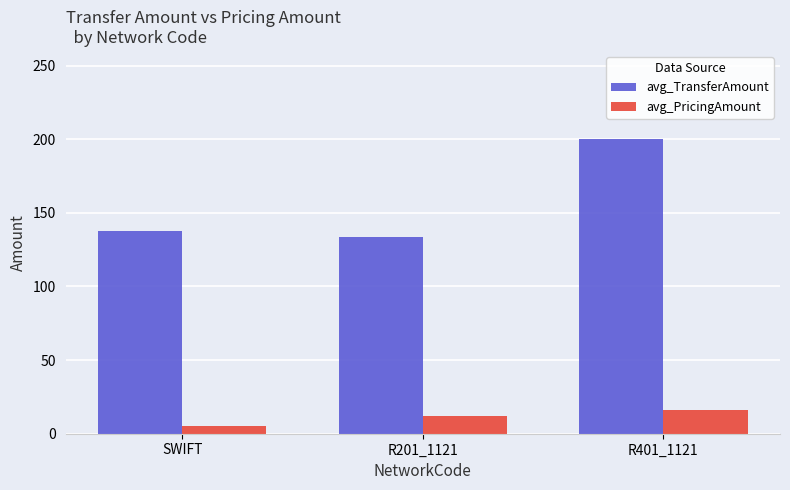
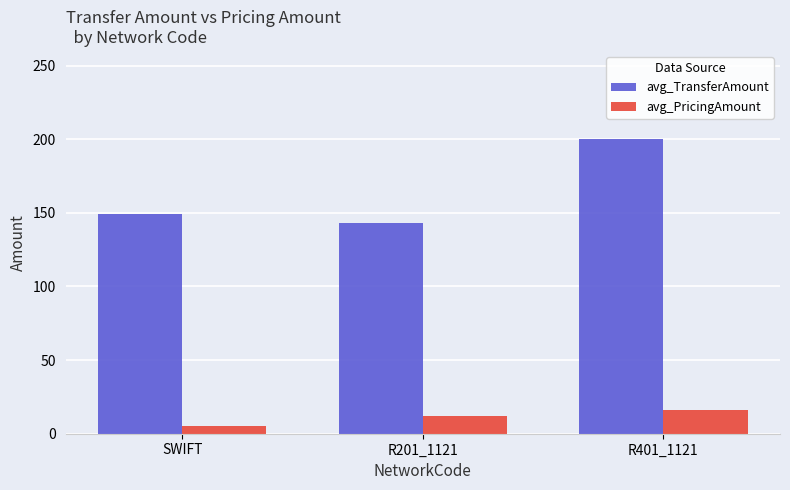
avg_TransferAmount, SWIFT: 138 -> 149
avg_TransferAmount, R201_1121: 134 -> 143
